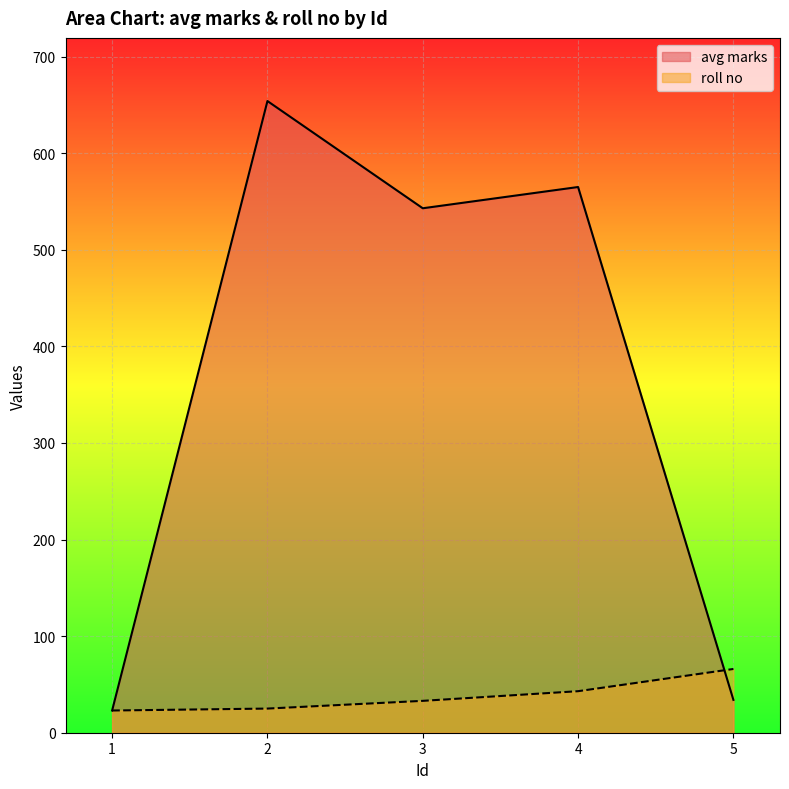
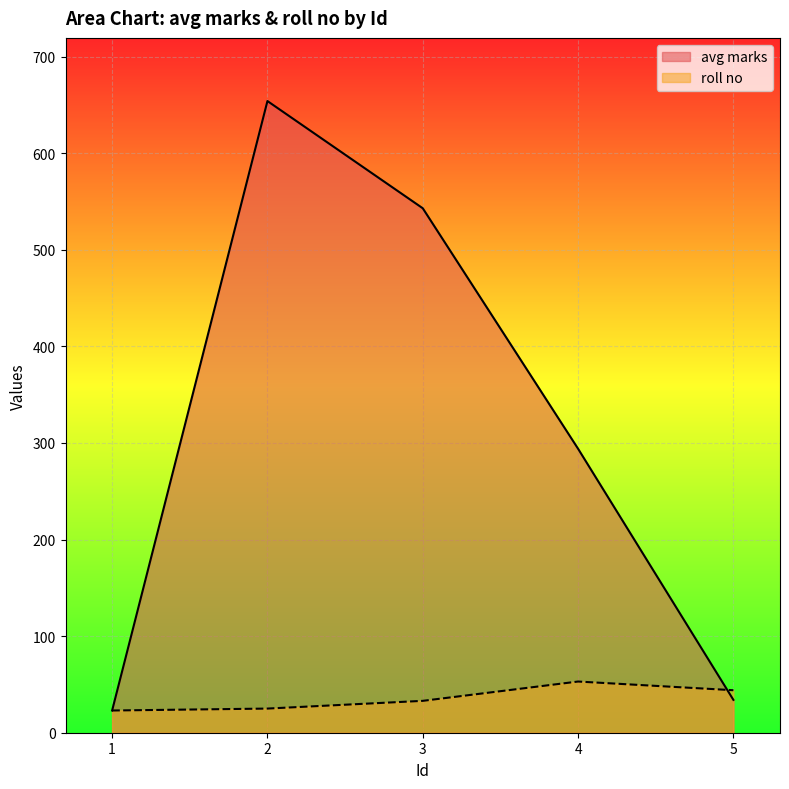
avg marks, 4: 570 -> 290
roll no, 4: 40 -> 50
roll no, 5: 70 -> 40
